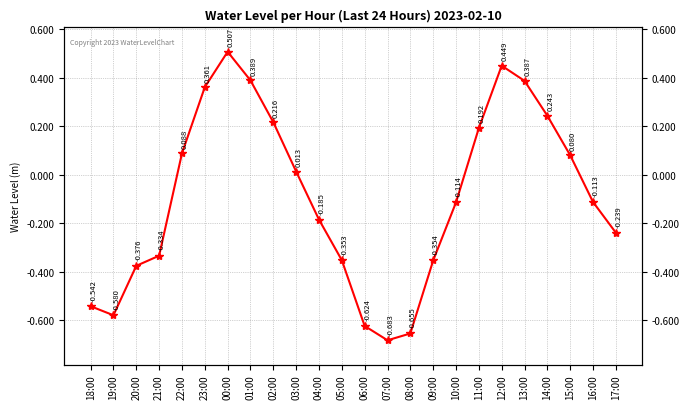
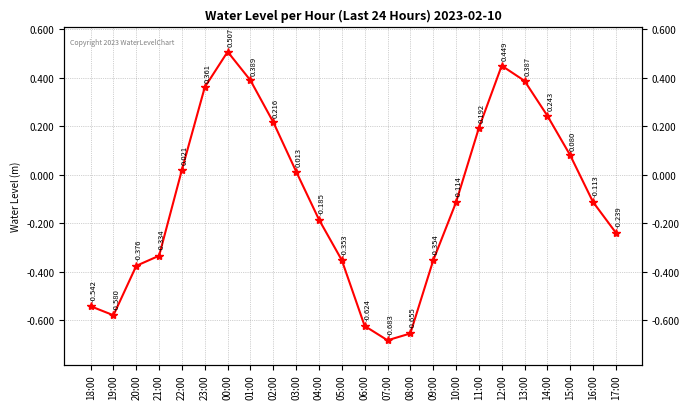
22:00: 0.088 -> 0.021
